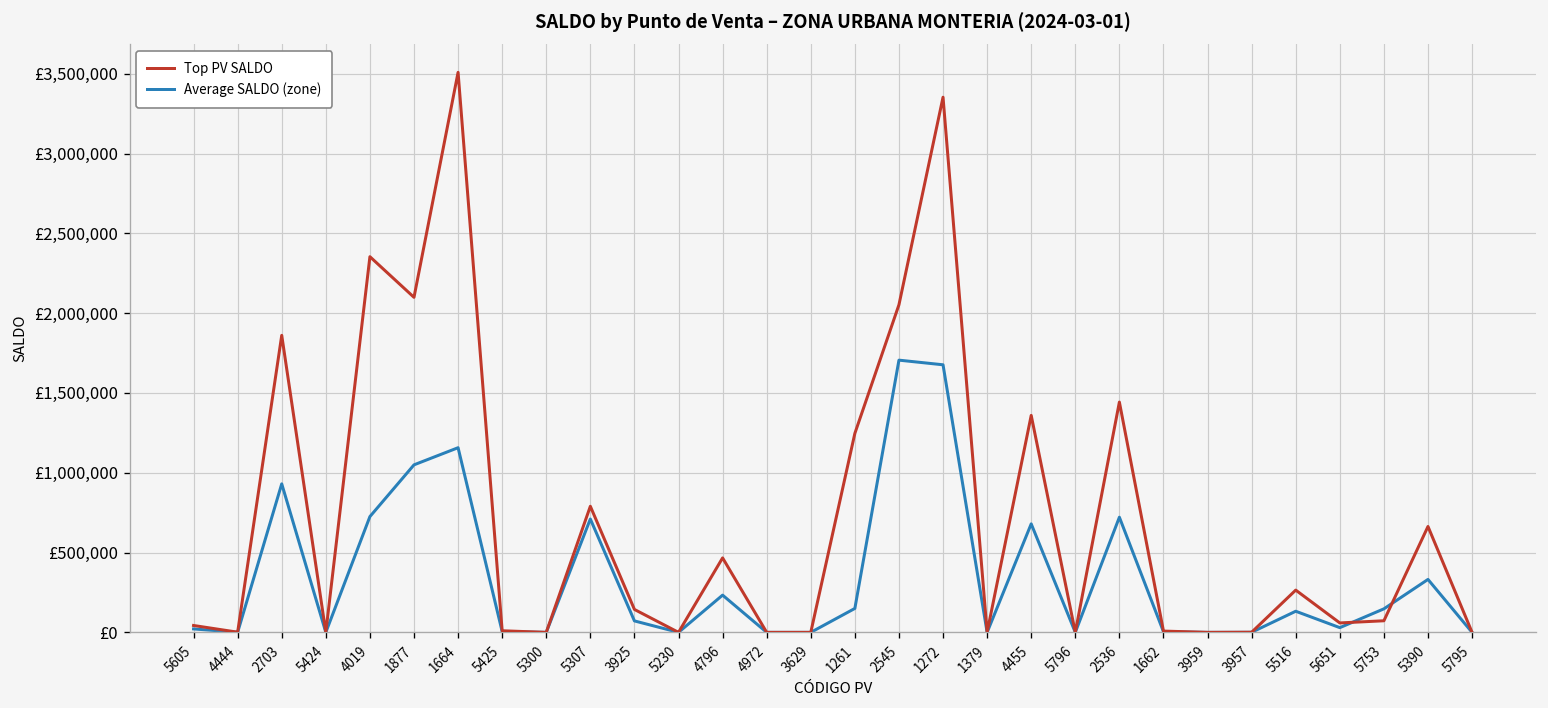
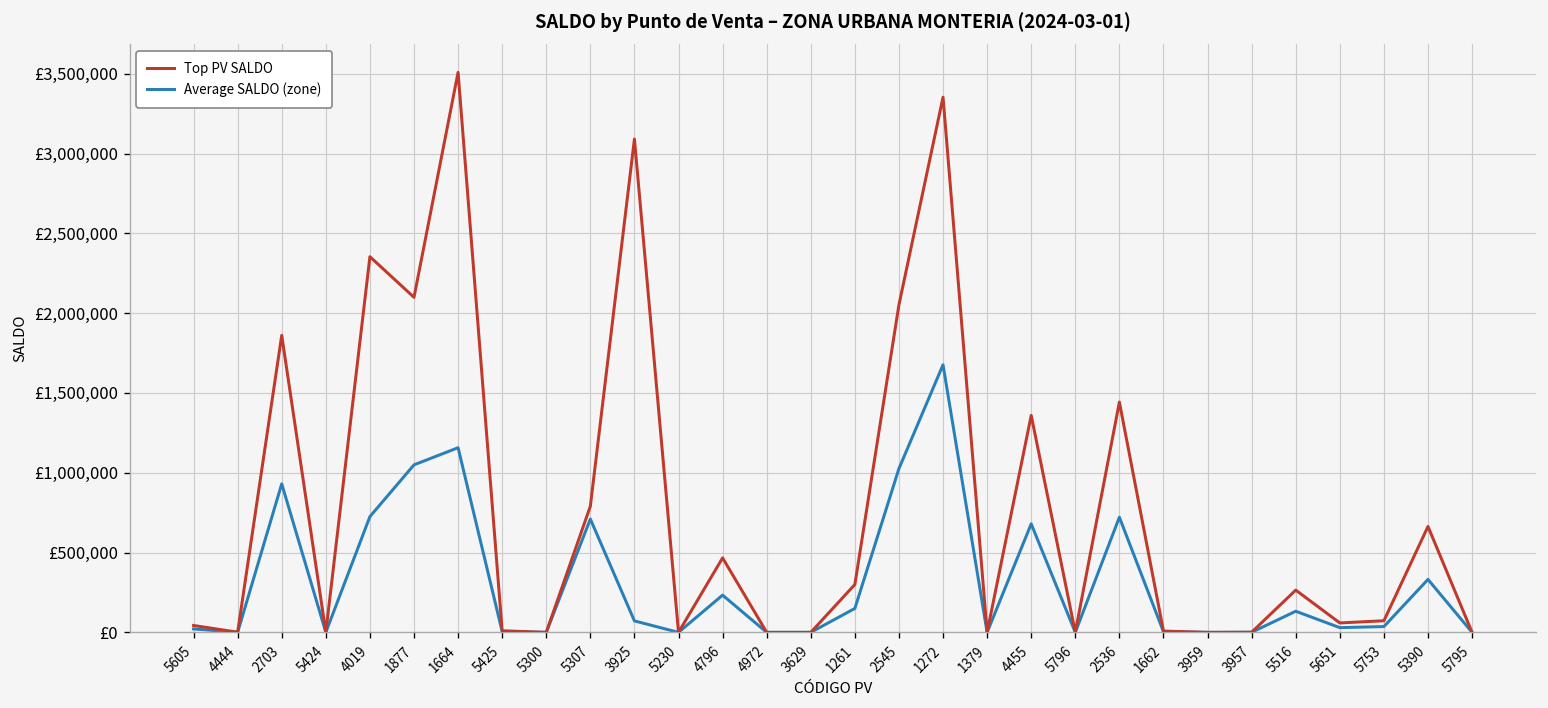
Top PV SALDO, 3925: £140,000 -> £3,090,000
Top PV SALDO, 1261: £1,250,000 -> £300,000
Average SALDO (zone), 2545: £1,710,000 -> £1,030,000
Average SALDO (zone), 5753: £150,000 -> £40,000
